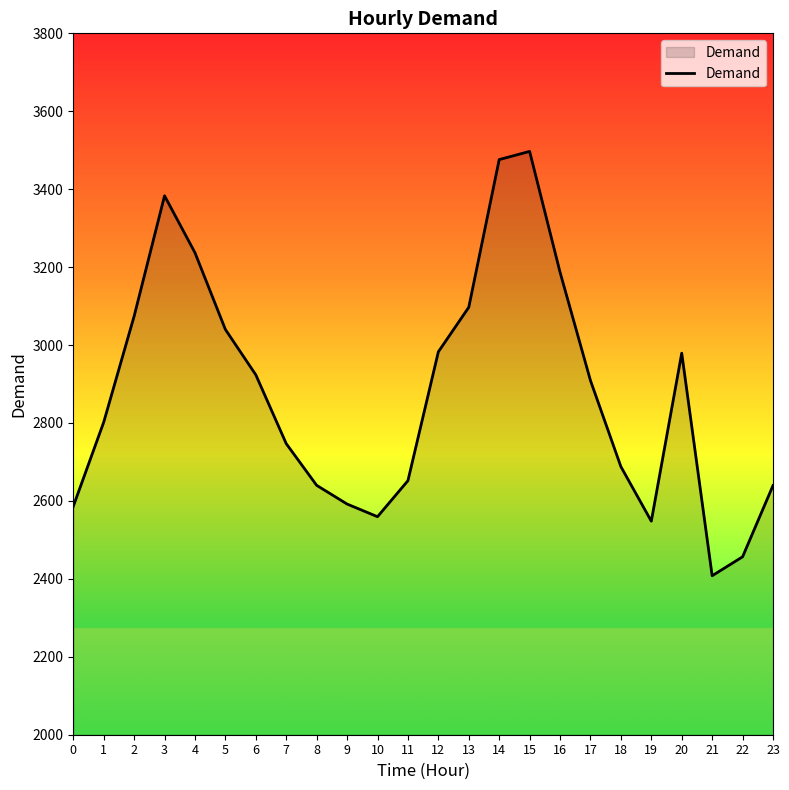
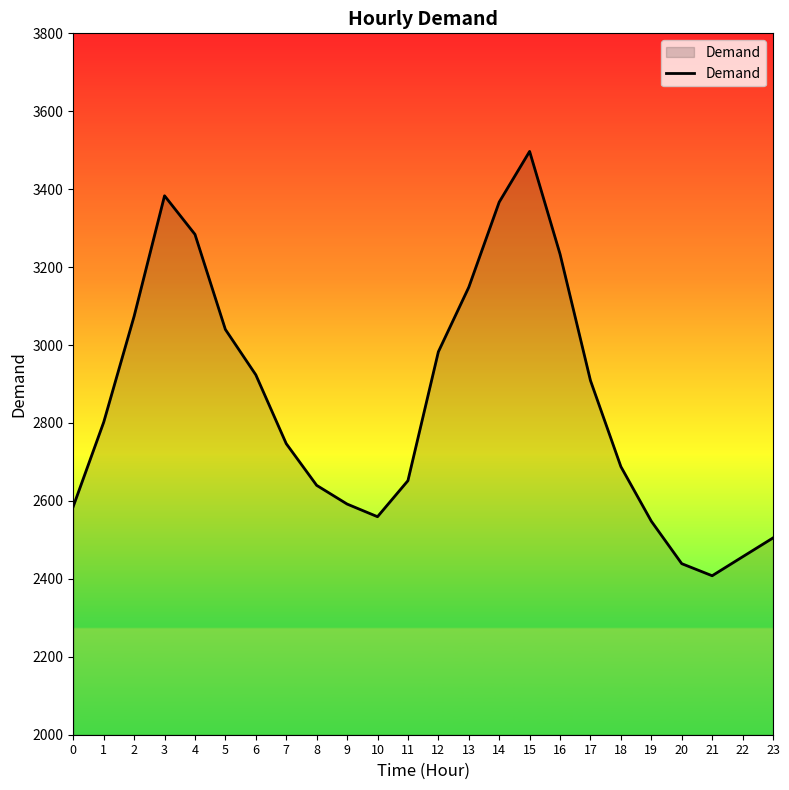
4: 3240 -> 3280
13: 3100 -> 3150
14: 3480 -> 3370
16: 3190 -> 3230
20: 2980 -> 2440
23: 2640 -> 2510
